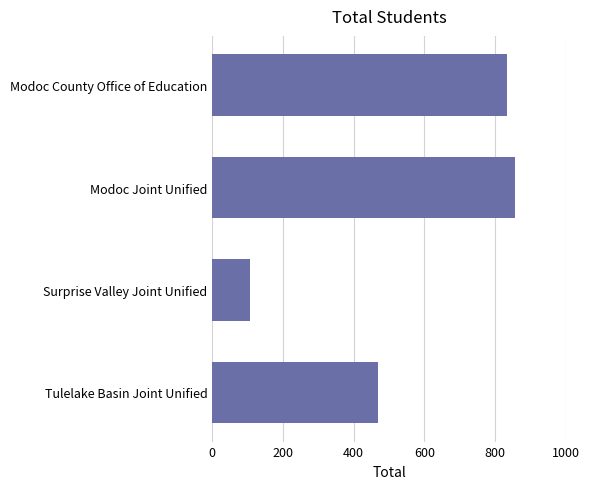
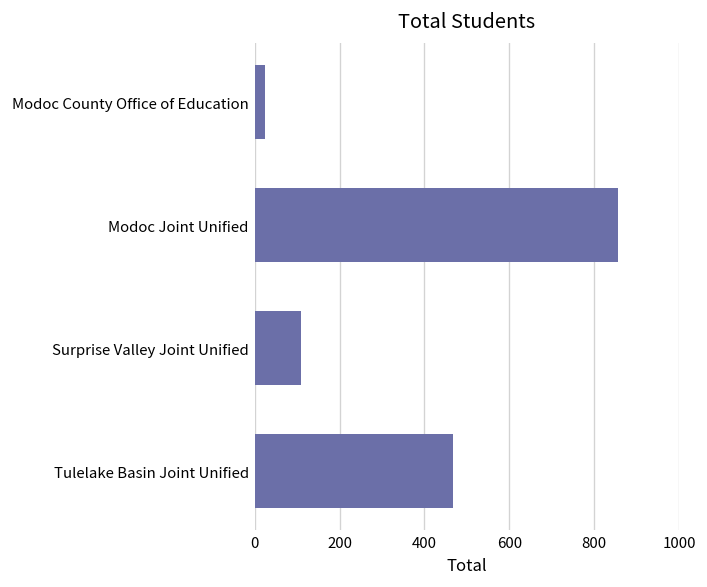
Modoc County Office of Education: 830 -> 30
